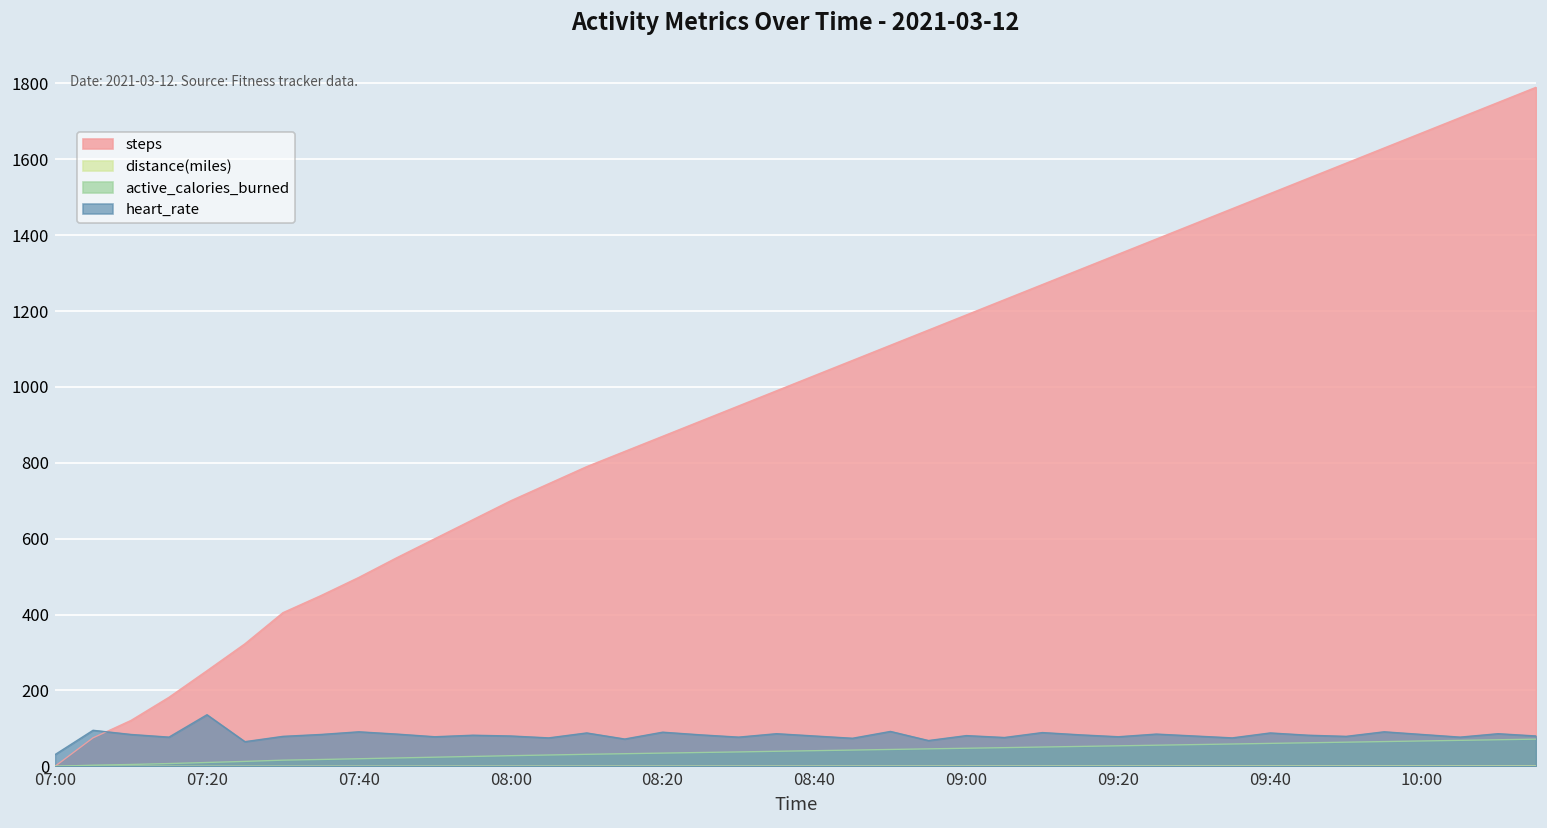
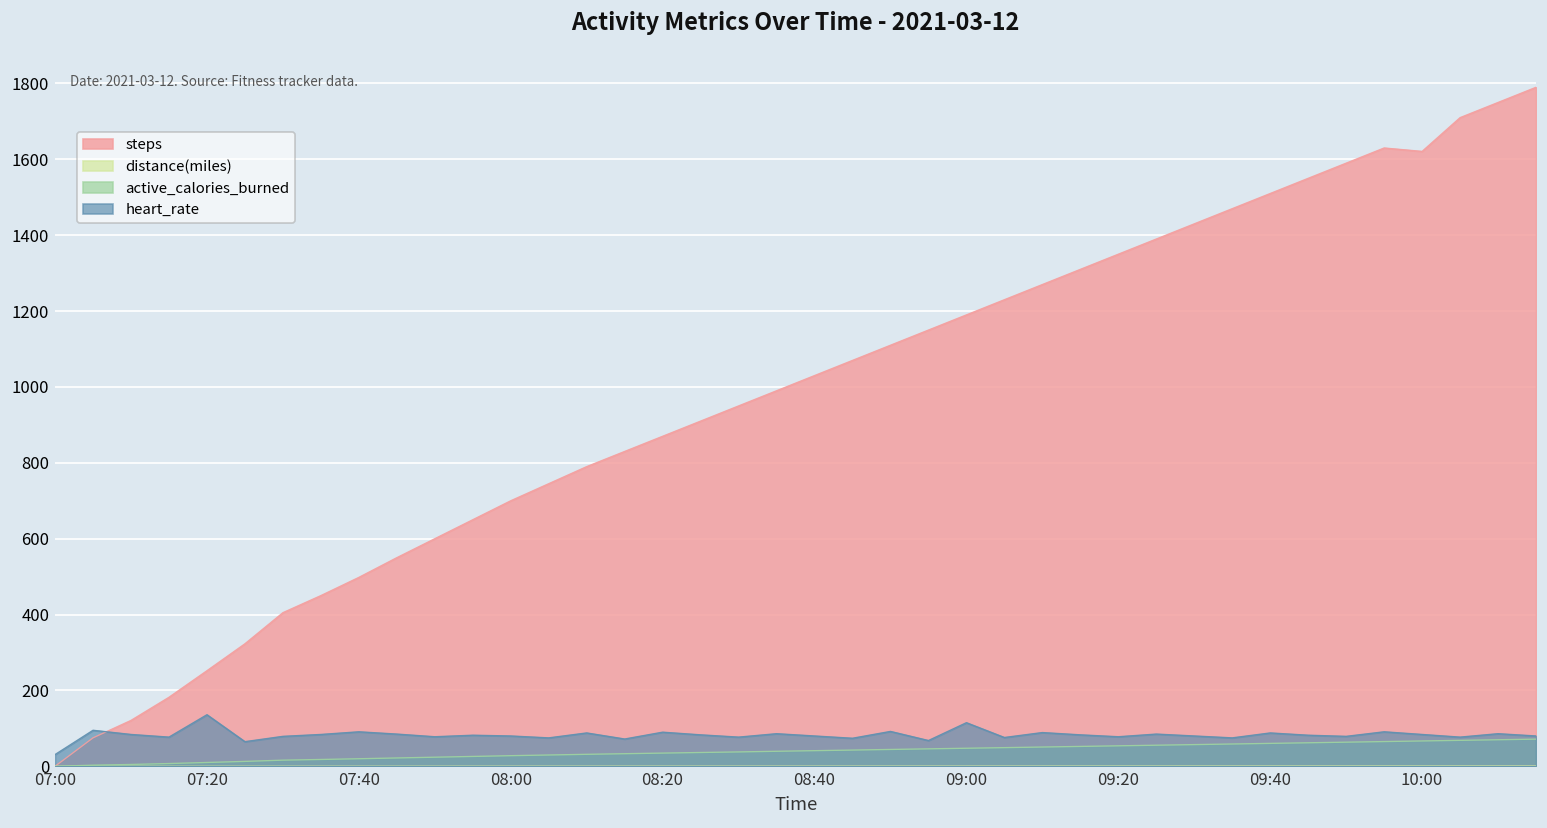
heart_rate, 09:00: 80 -> 120
steps, 10:00: 1670 -> 1620
